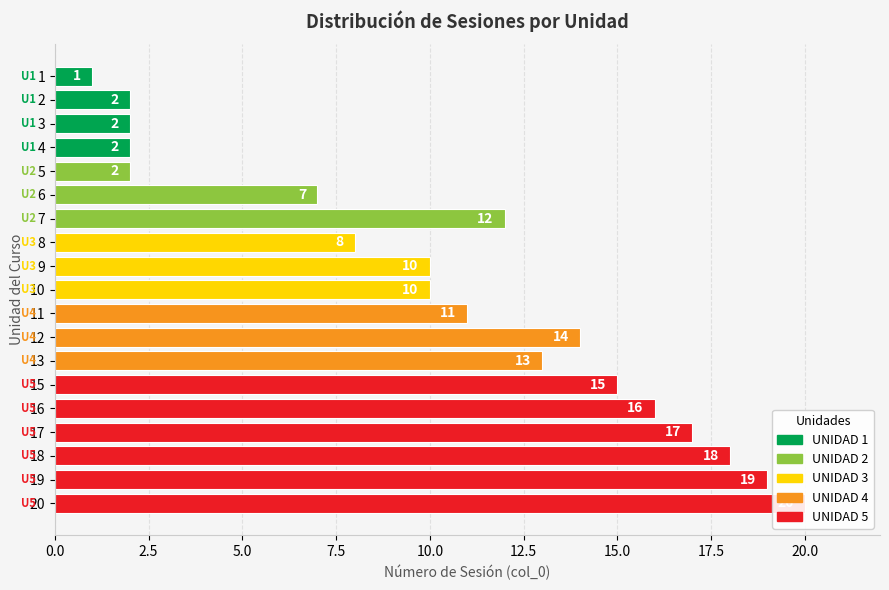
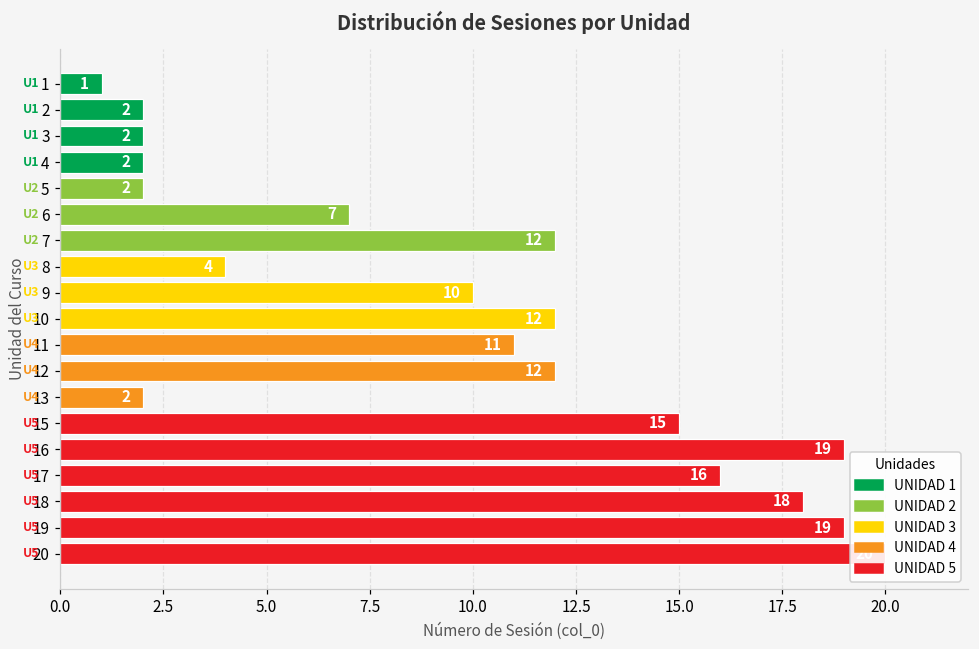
8: 8 -> 4
10: 10 -> 12
12: 14 -> 12
13: 13 -> 2
16: 16 -> 19
17: 17 -> 16
